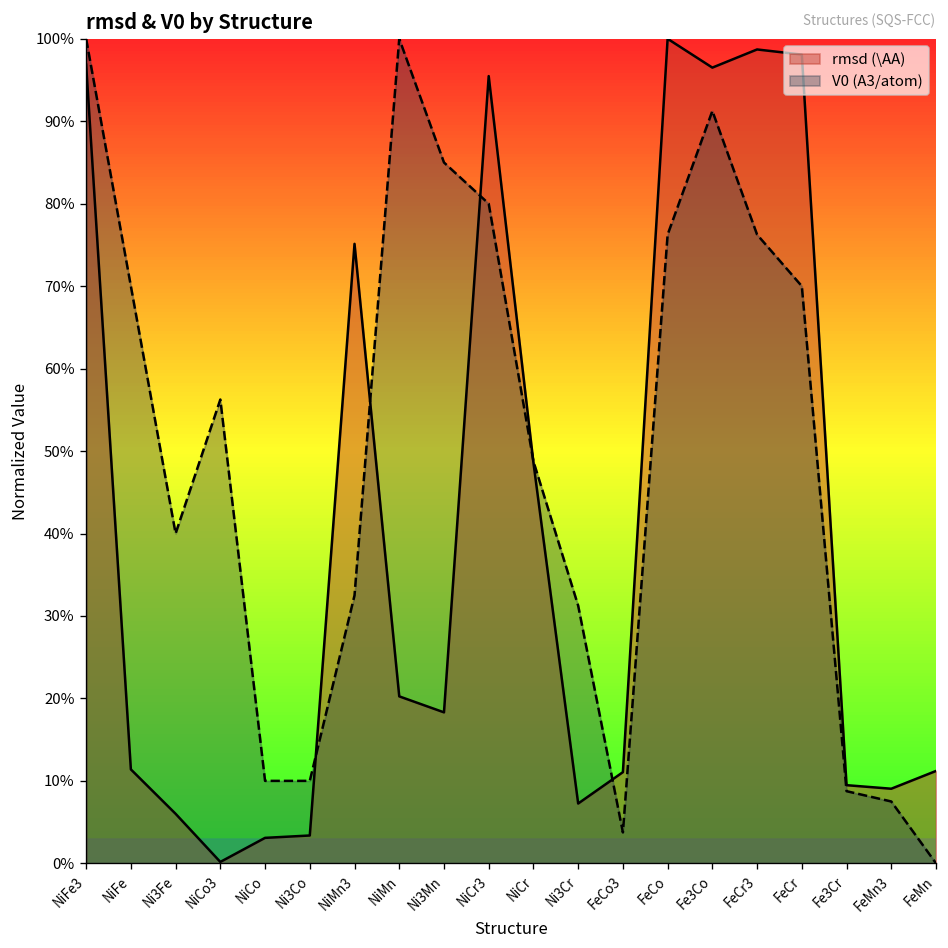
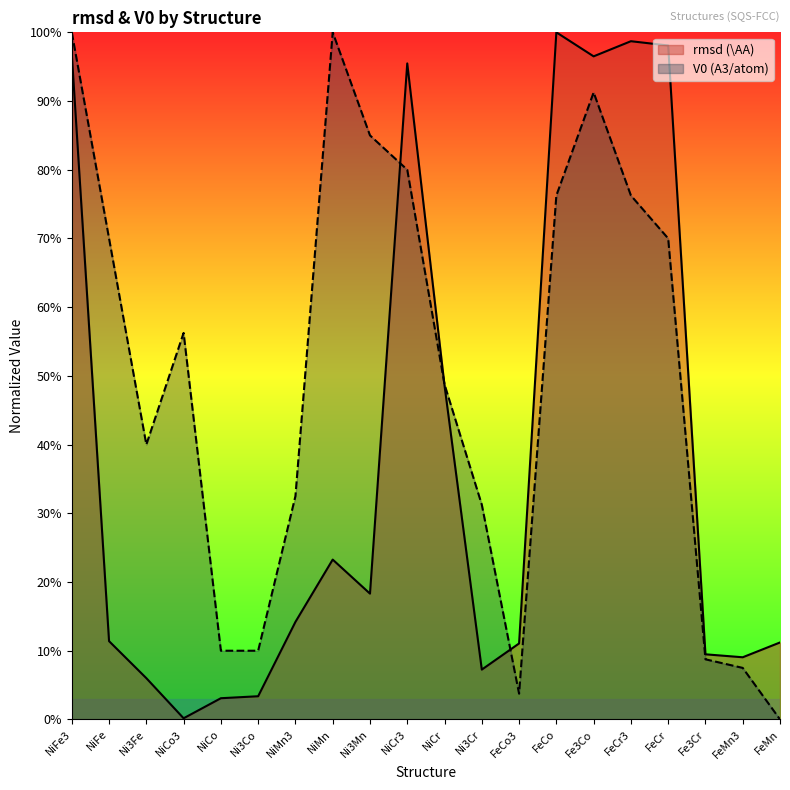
rmsd (\AA), NiMn3: 75% -> 14%
rmsd (\AA), NiMn: 20% -> 23%
